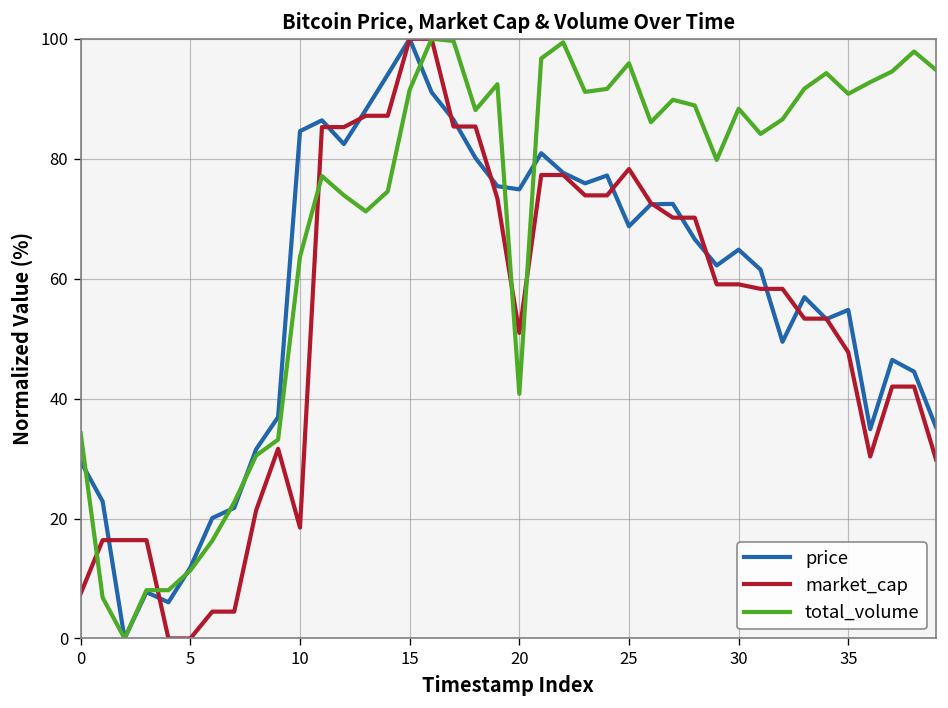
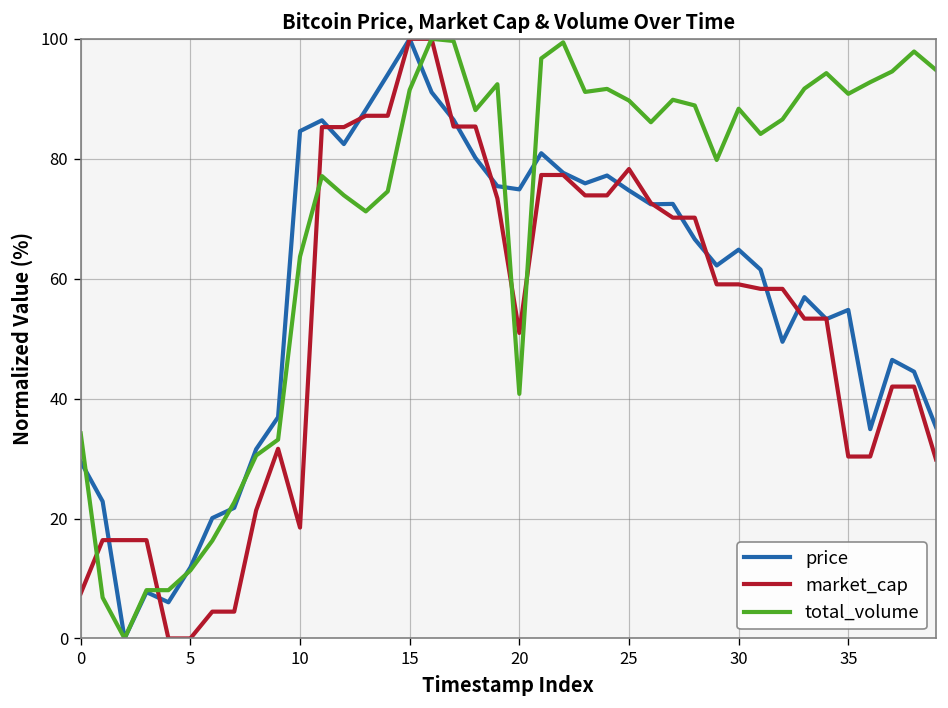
price, 25: 69 -> 75
total_volume, 25: 96 -> 90
market_cap, 35: 48 -> 30
